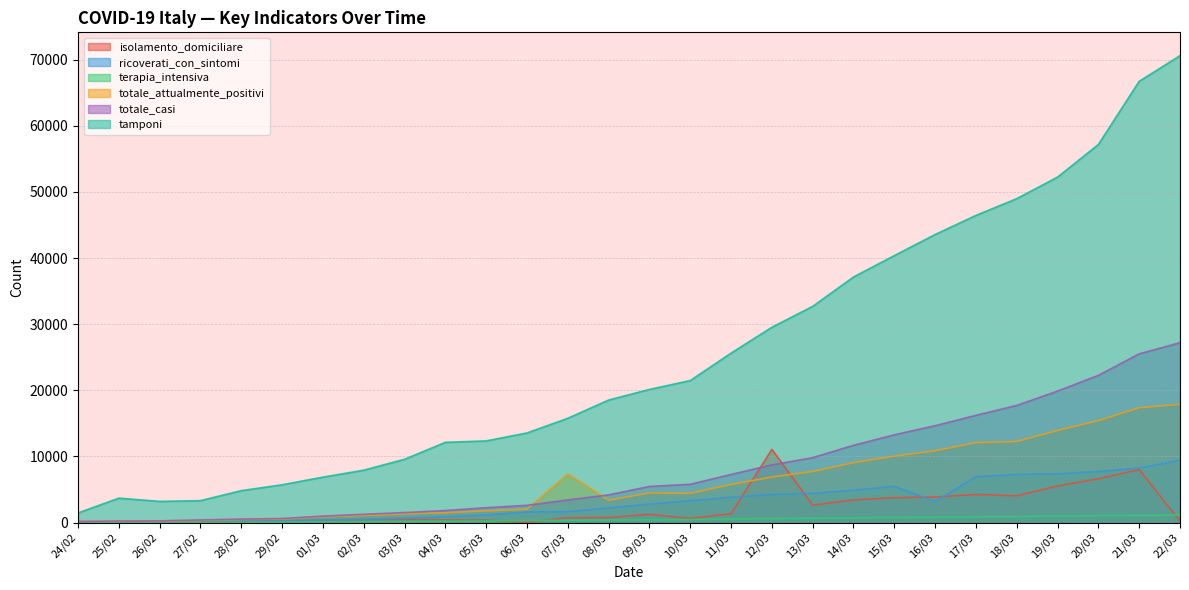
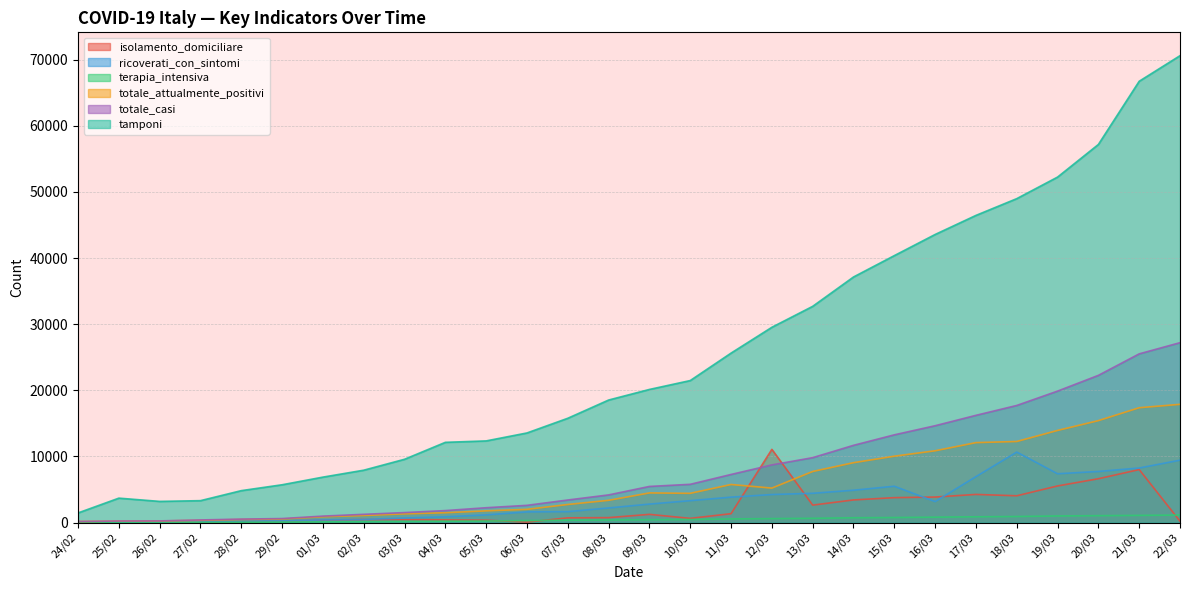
totale_attualmente_positivi, 07/03: 7000 -> 3000
totale_attualmente_positivi, 12/03: 7000 -> 5000
ricoverati_con_sintomi, 18/03: 7000 -> 11000
